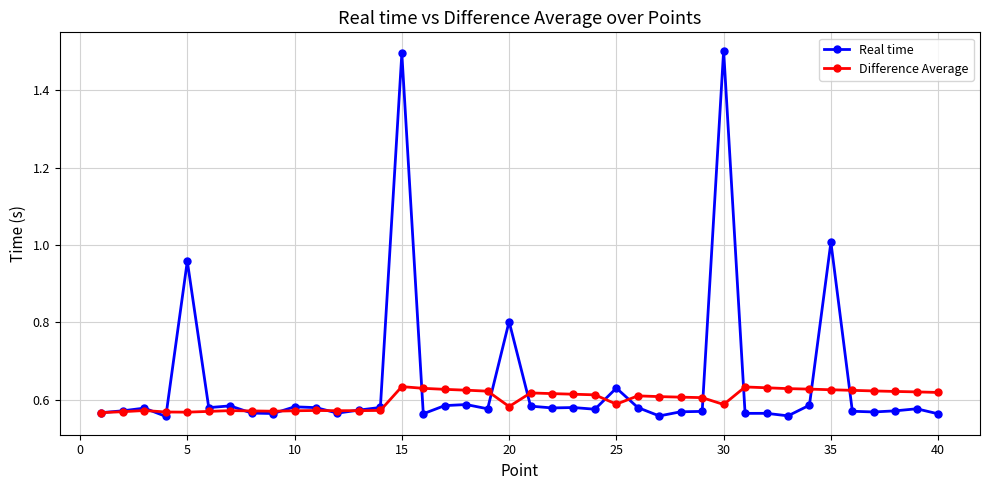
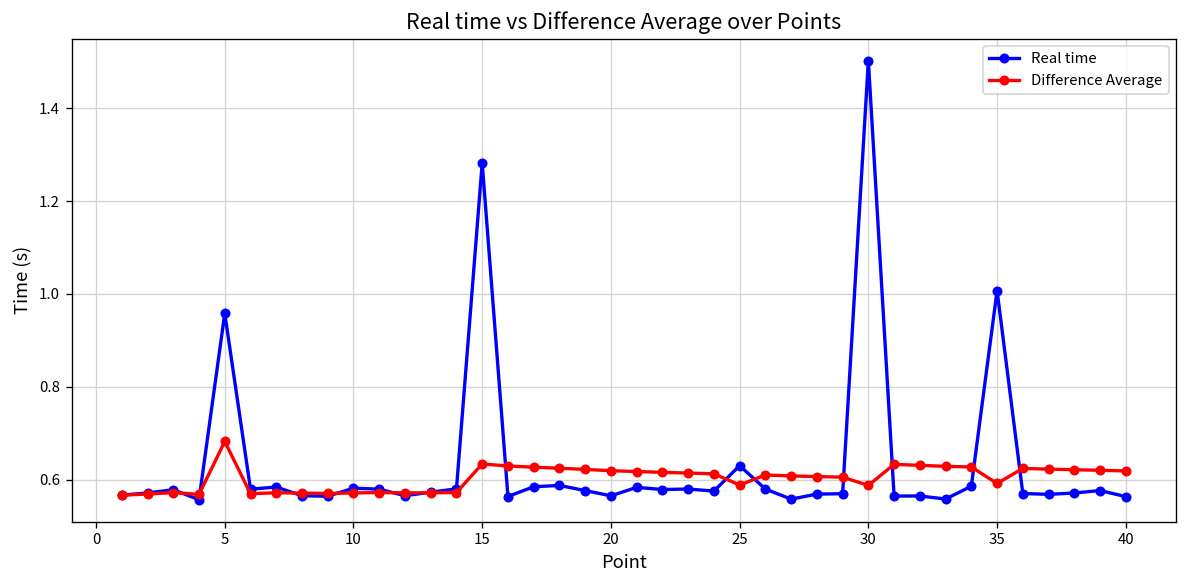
Difference Average, 5: 0.57 -> 0.68
Real time, 15: 1.50 -> 1.28
Real time, 20: 0.80 -> 0.56
Difference Average, 20: 0.58 -> 0.62
Difference Average, 35: 0.63 -> 0.59
